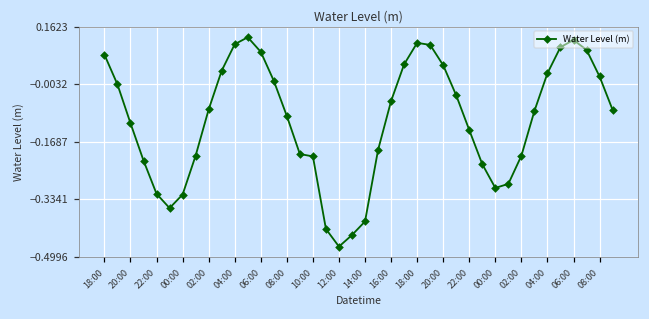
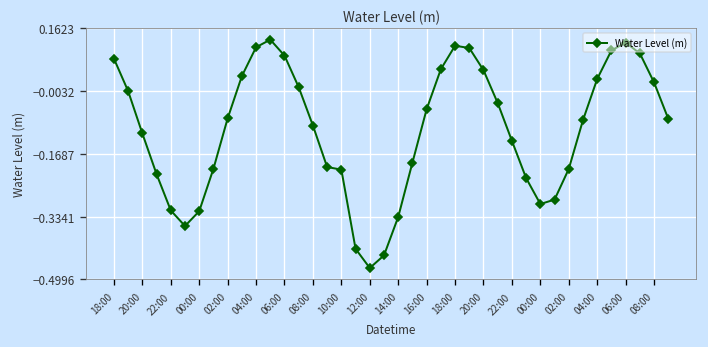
14:00: -0.40 -> -0.34
